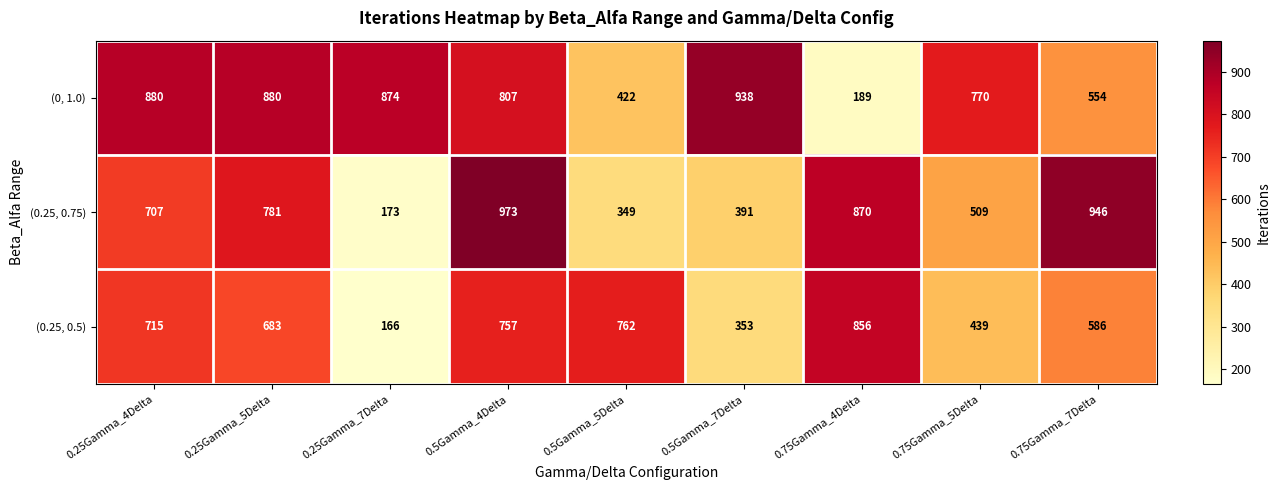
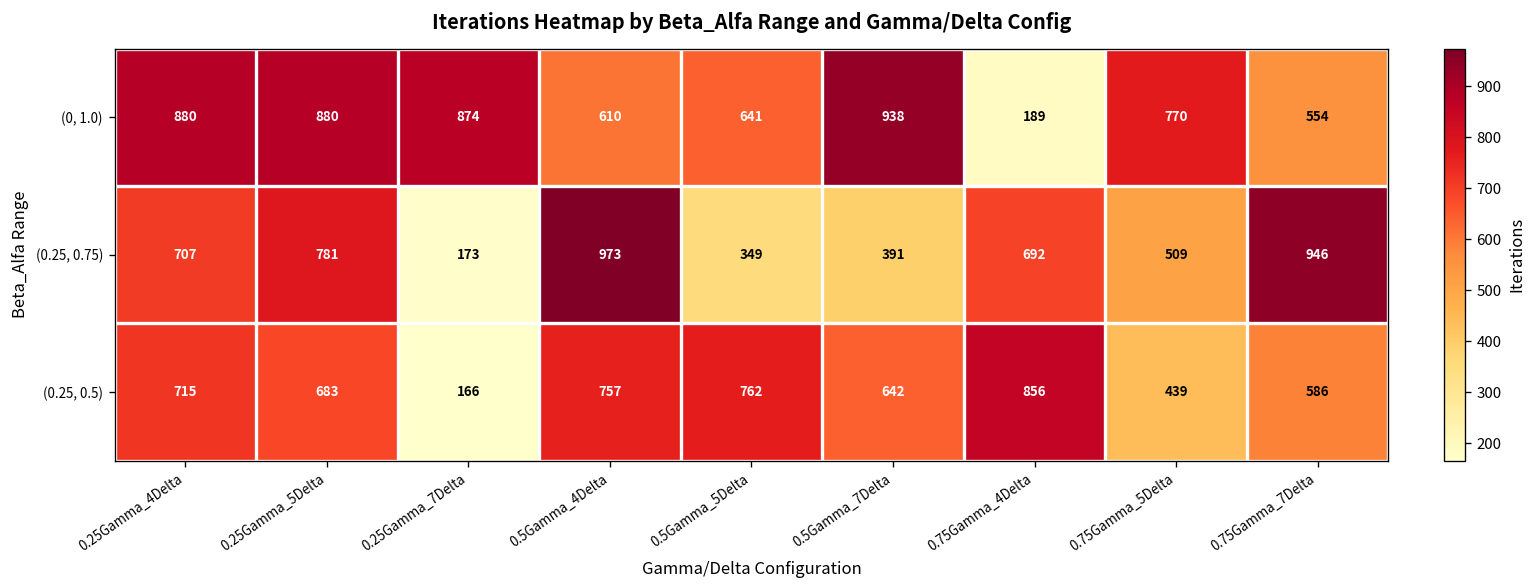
(0, 1.0), 0.5Gamma_4Delta: 807 -> 610
(0, 1.0), 0.5Gamma_5Delta: 422 -> 641
(0.25, 0.75), 0.75Gamma_4Delta: 870 -> 692
(0.25, 0.5), 0.5Gamma_7Delta: 353 -> 642
